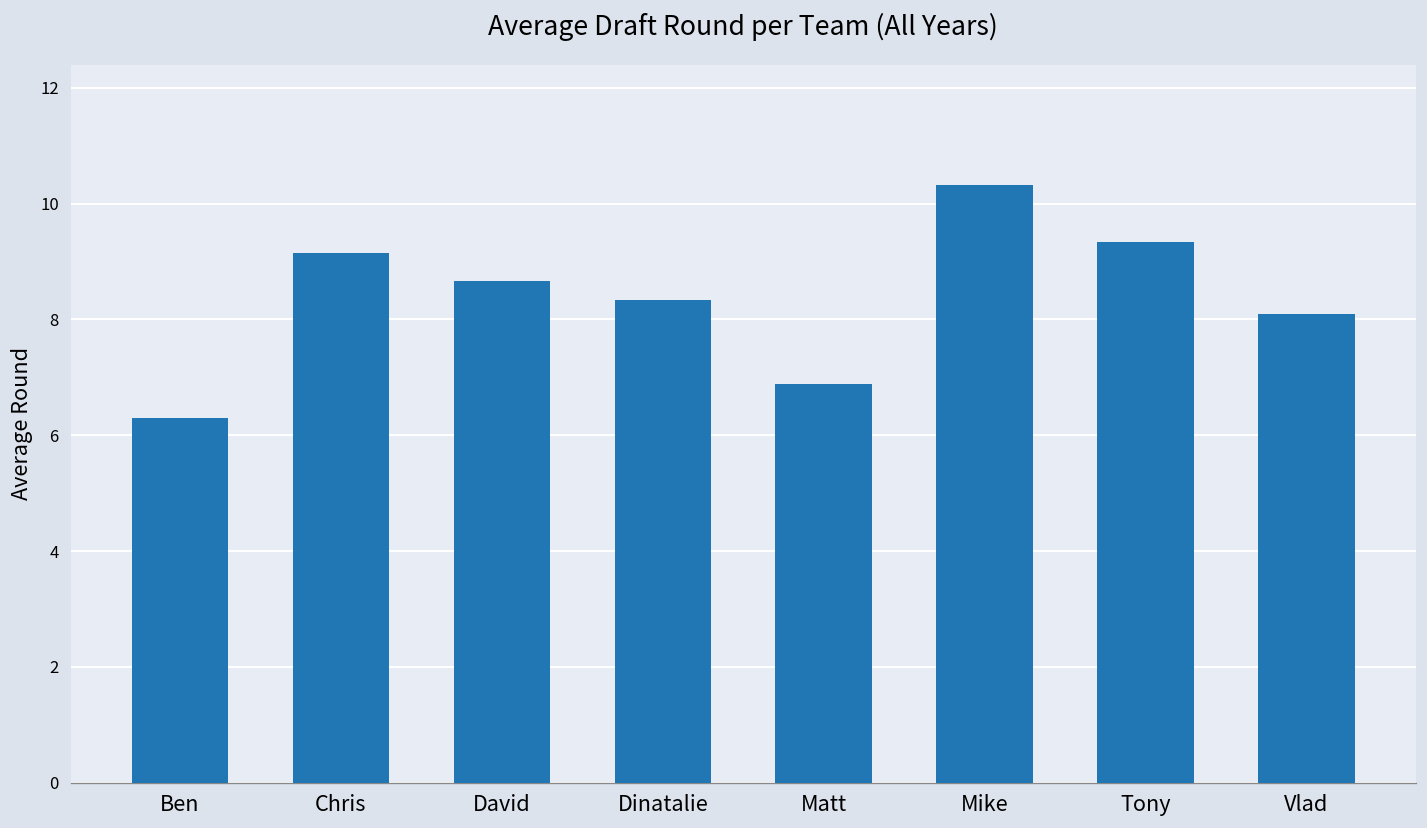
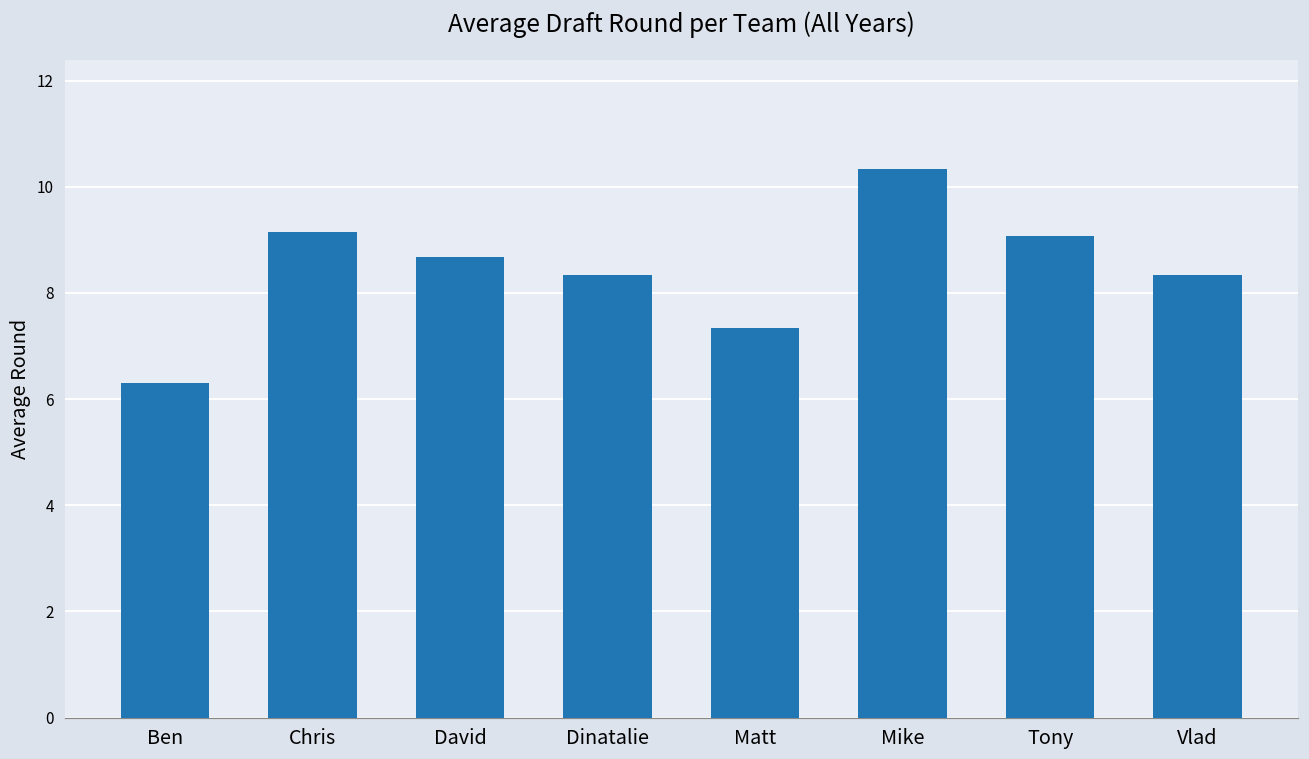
Matt: 6.9 -> 7.3
Tony: 9.3 -> 9.1
Vlad: 8.1 -> 8.3
